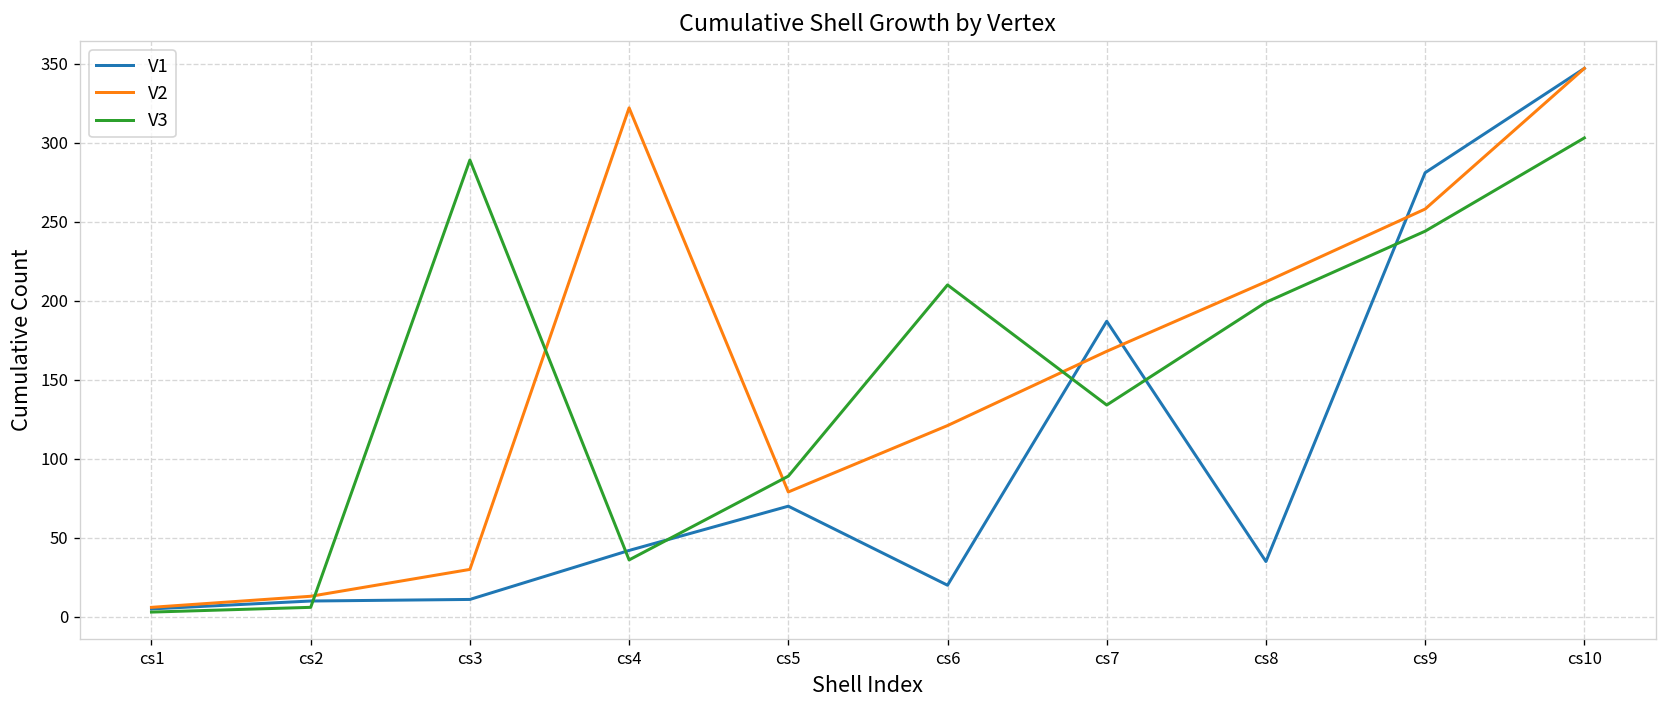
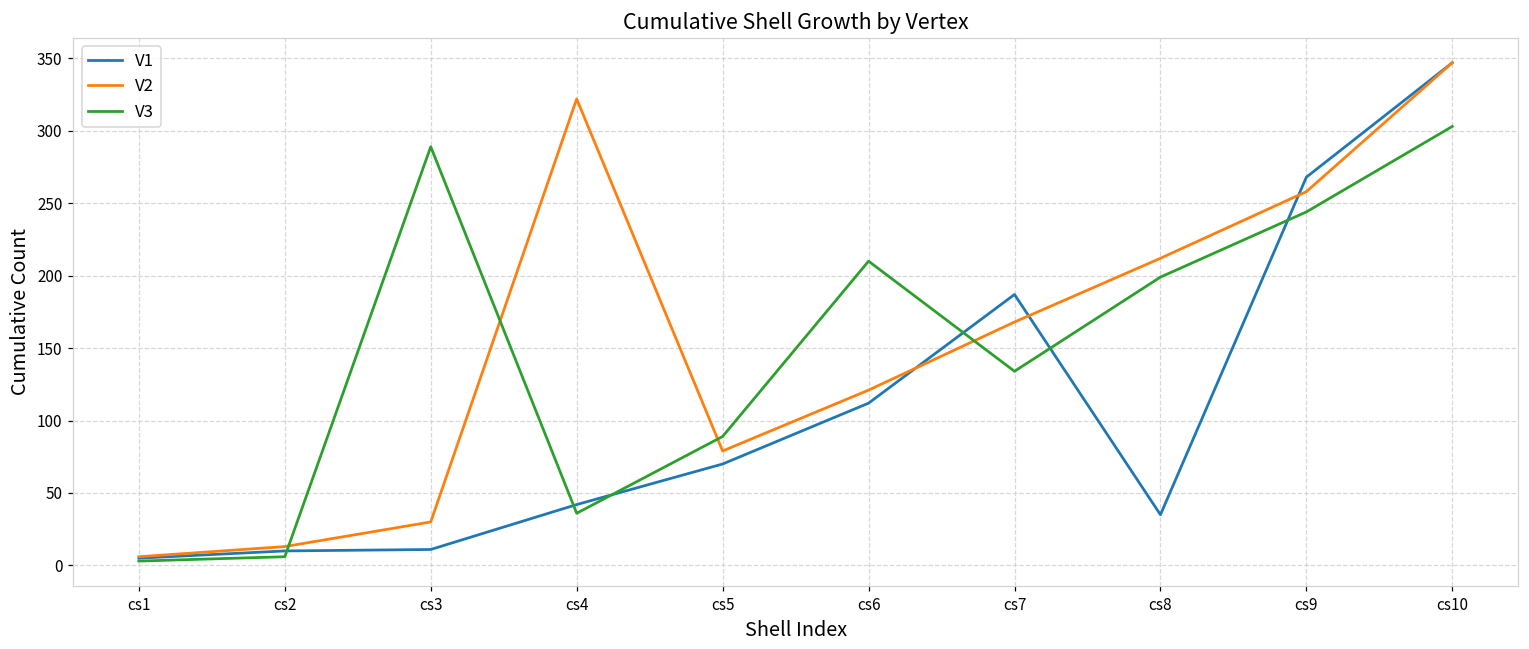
V1, cs6: 20 -> 112
V1, cs9: 281 -> 268
